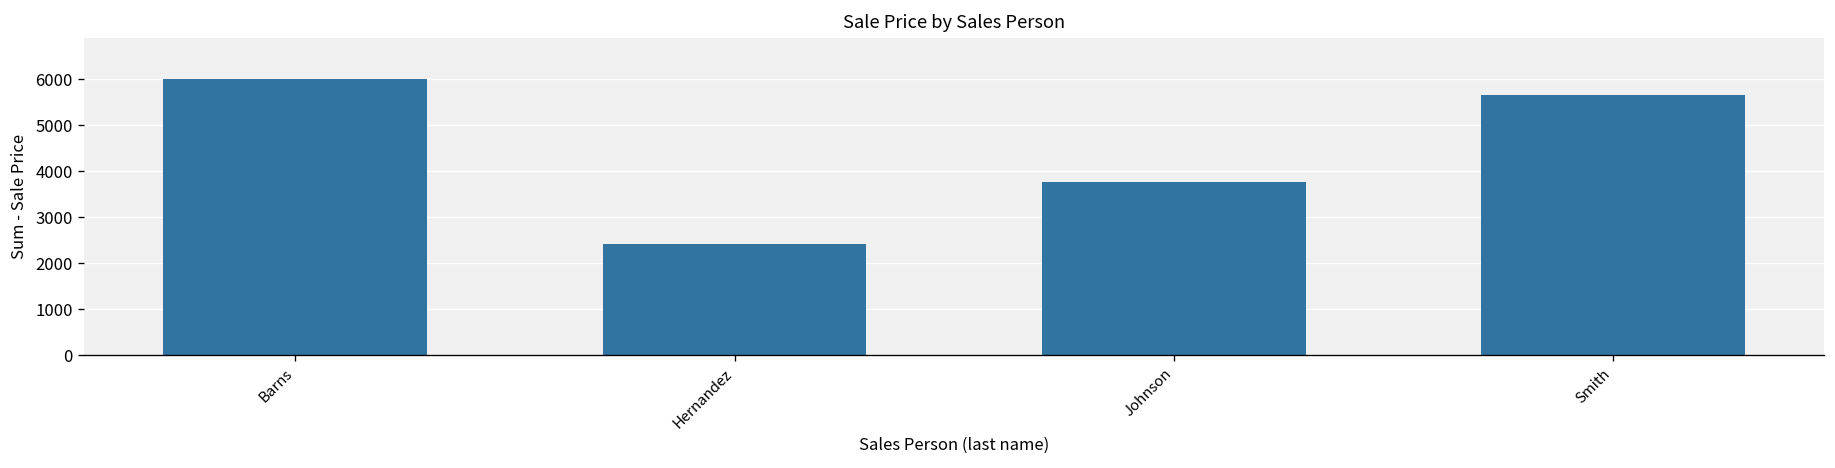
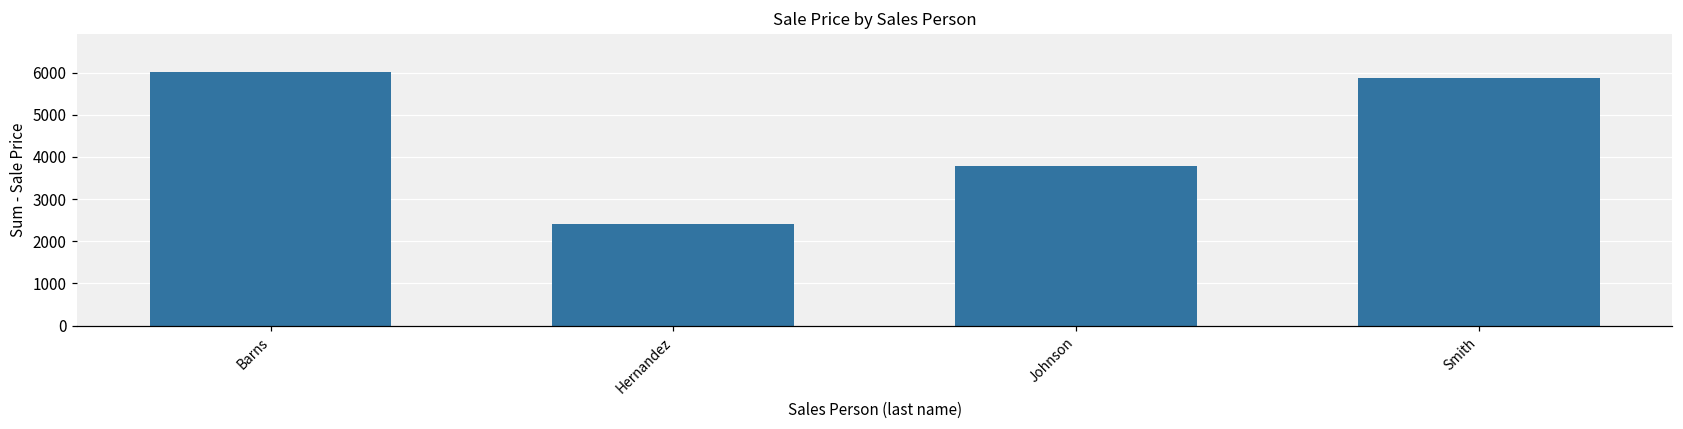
Smith: 5700 -> 5900
